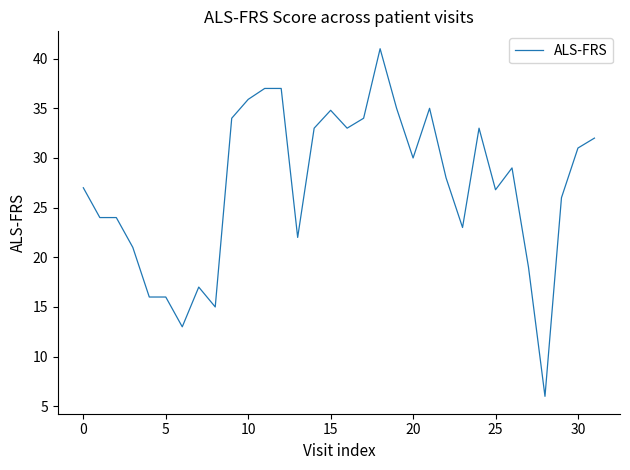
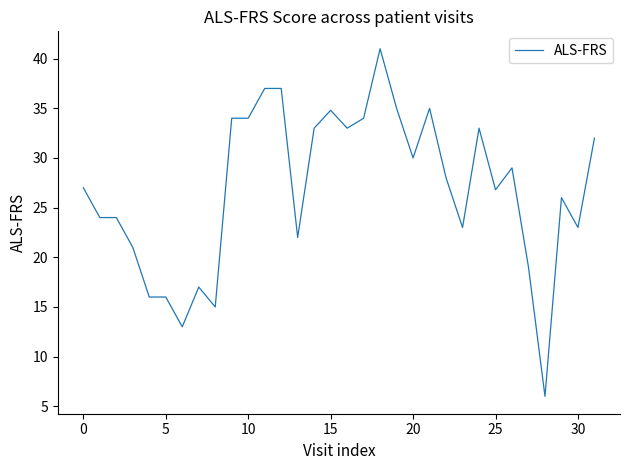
10: 36 -> 34
30: 31 -> 23
